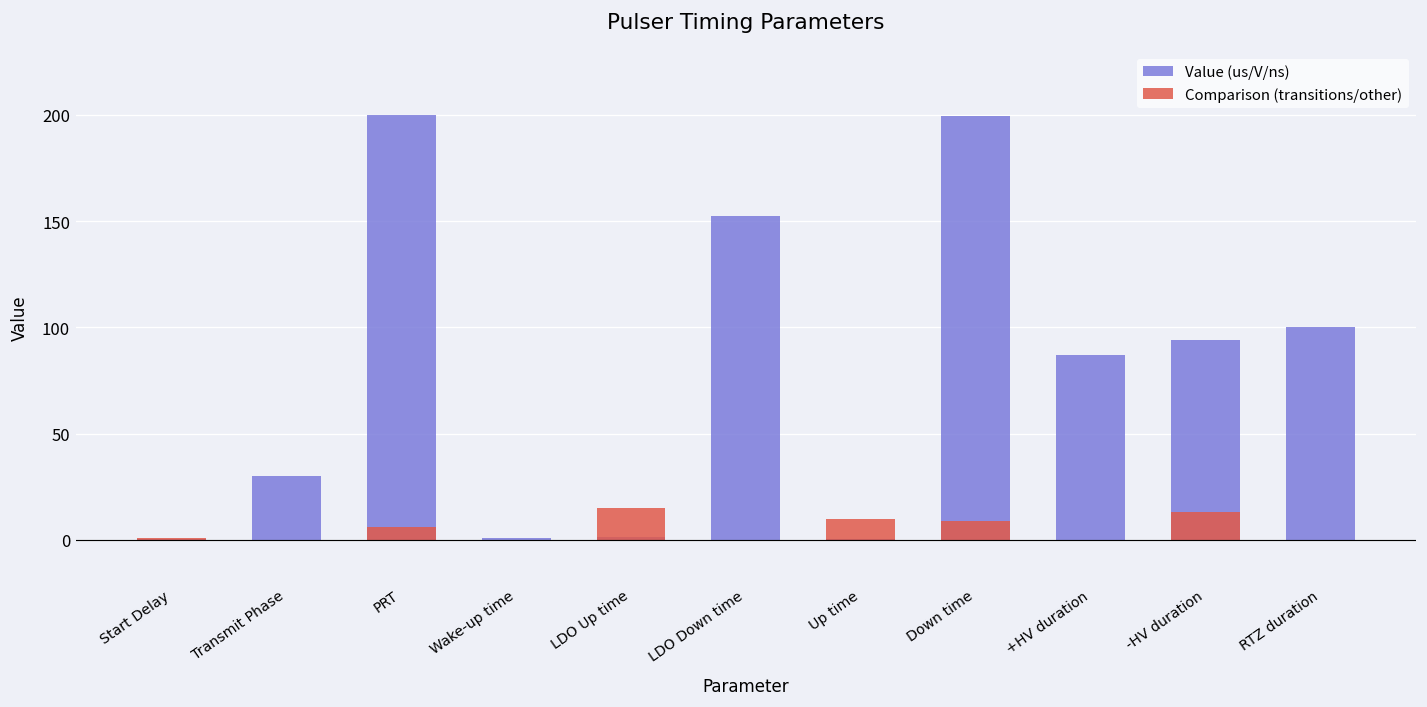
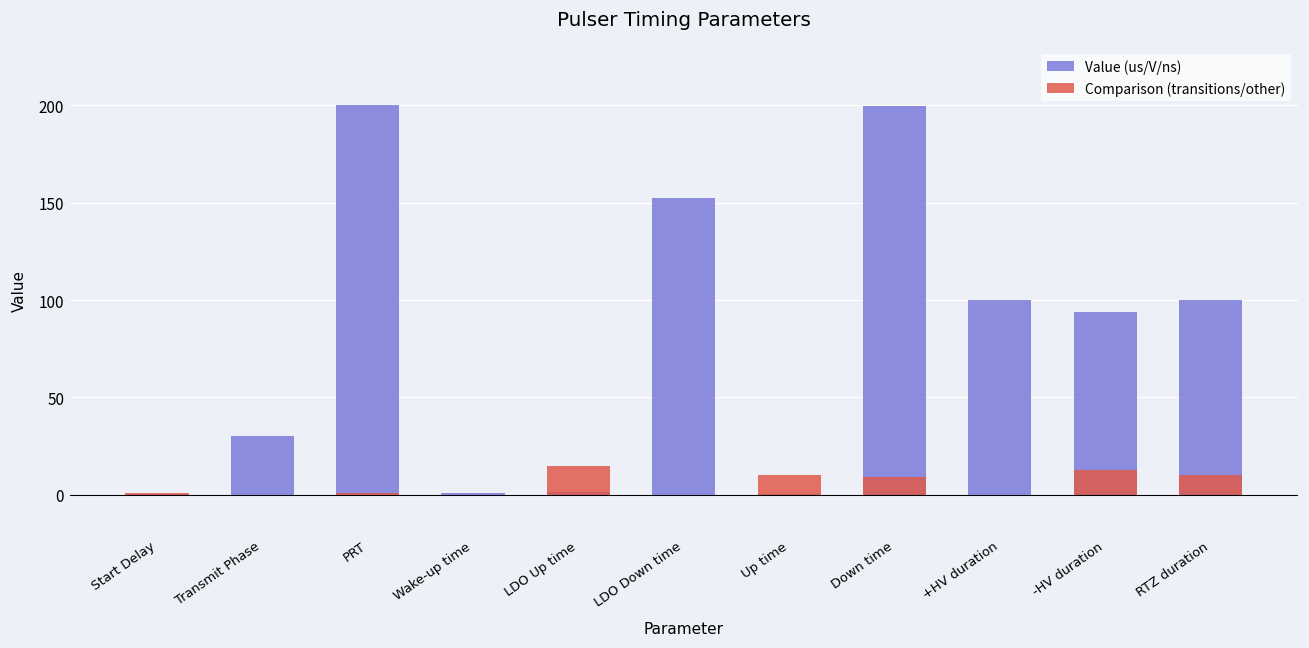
Comparison (transitions/other), PRT: 6 -> 1
Value (us/V/ns), +HV duration: 87 -> 100
Comparison (transitions/other), RTZ duration: 0 -> 10
